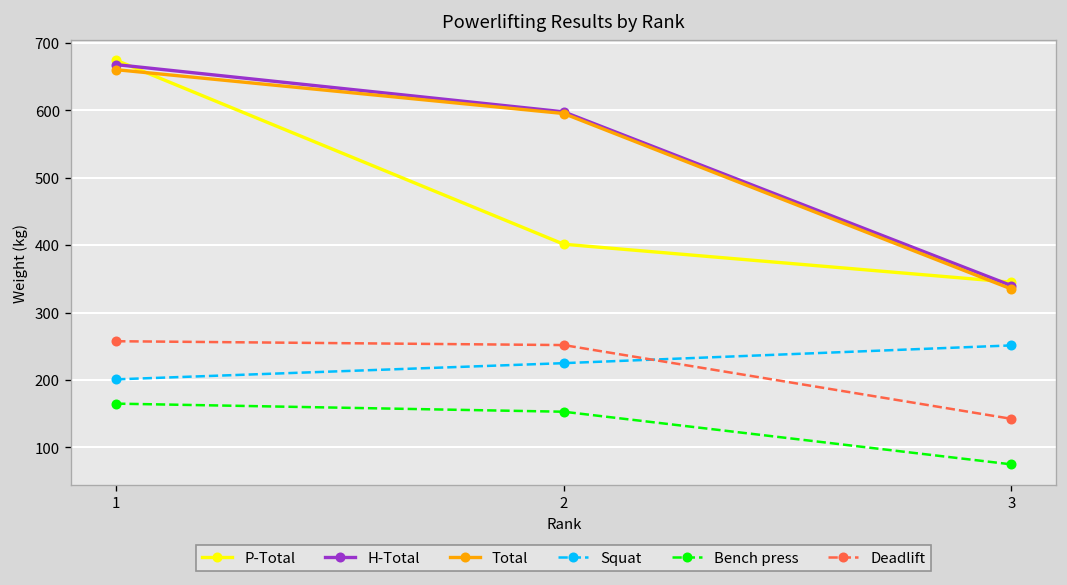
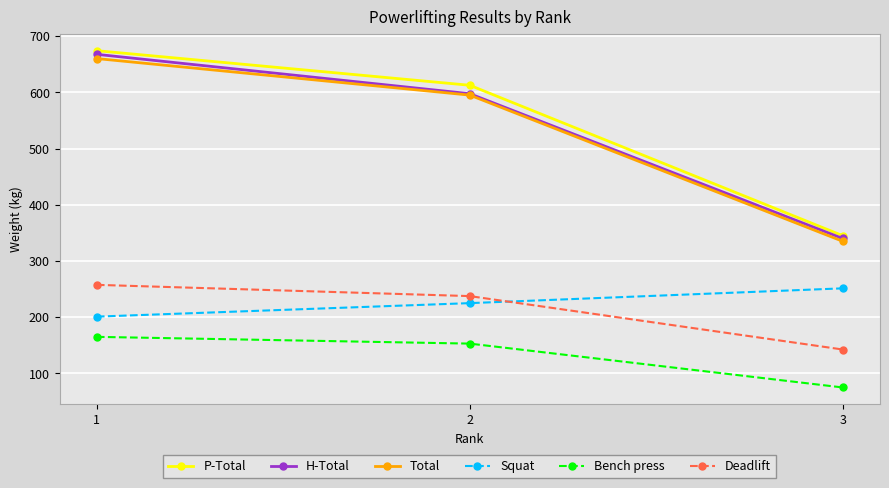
P-Total, 2: 400 -> 610
Deadlift, 2: 250 -> 240
